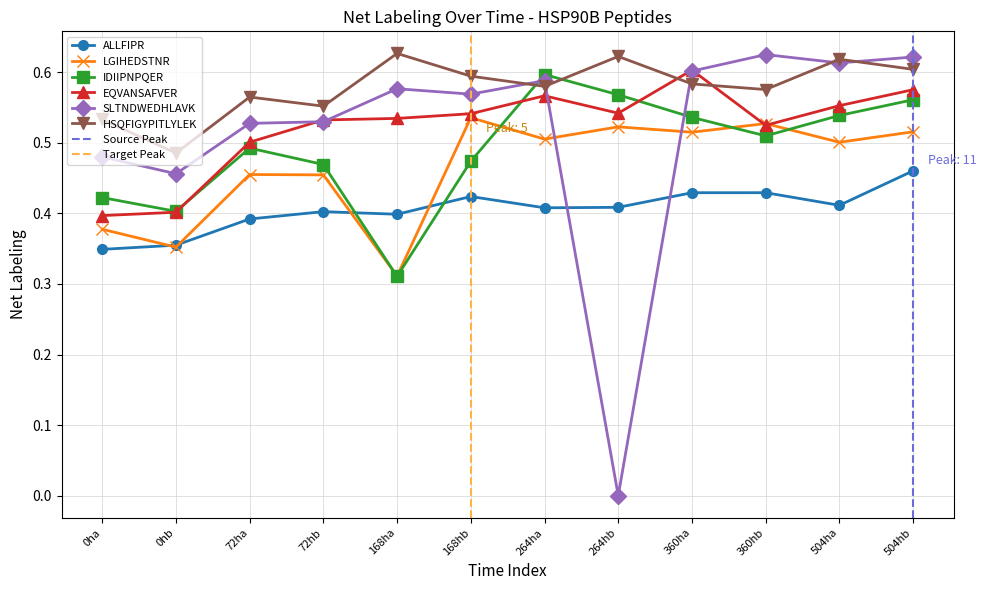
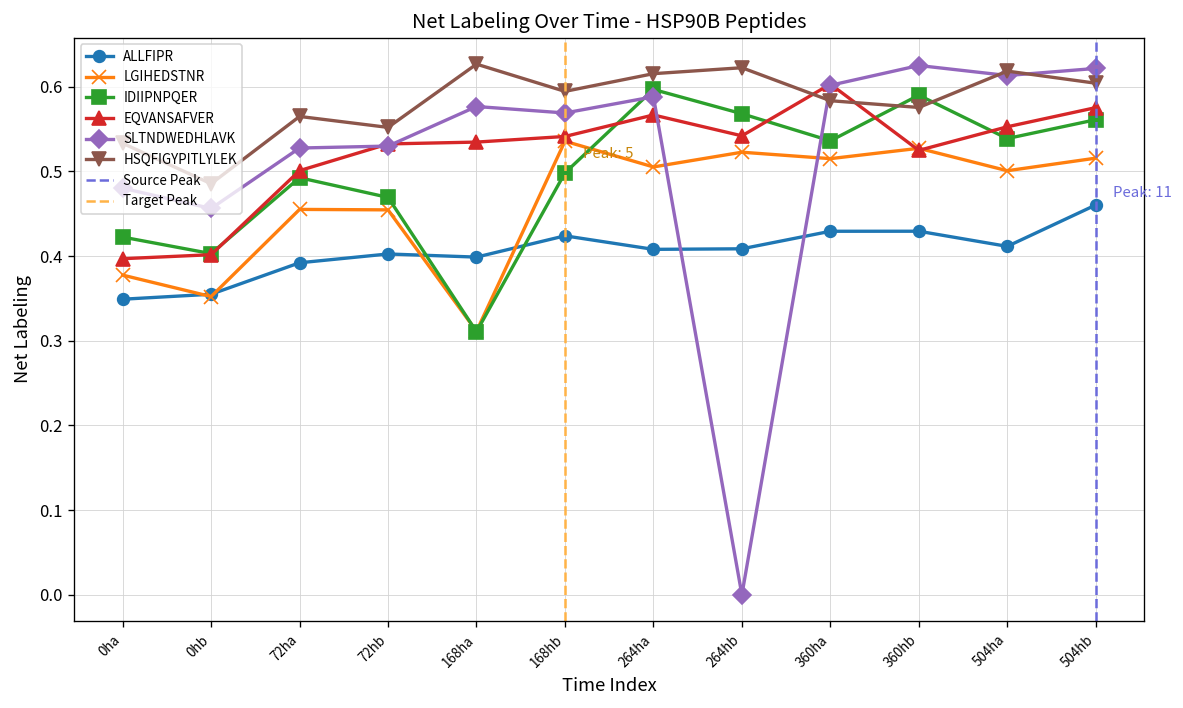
IDIIPNPQER, 168hb: 0.47 -> 0.50
HSQFIGYPITLYLEK, 264ha: 0.58 -> 0.62
IDIIPNPQER, 360hb: 0.51 -> 0.59
